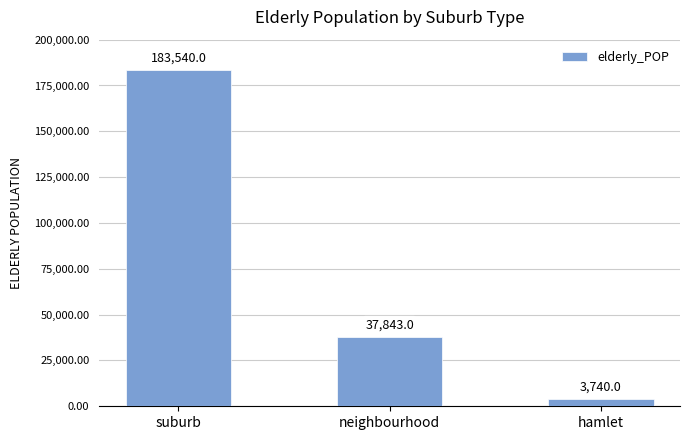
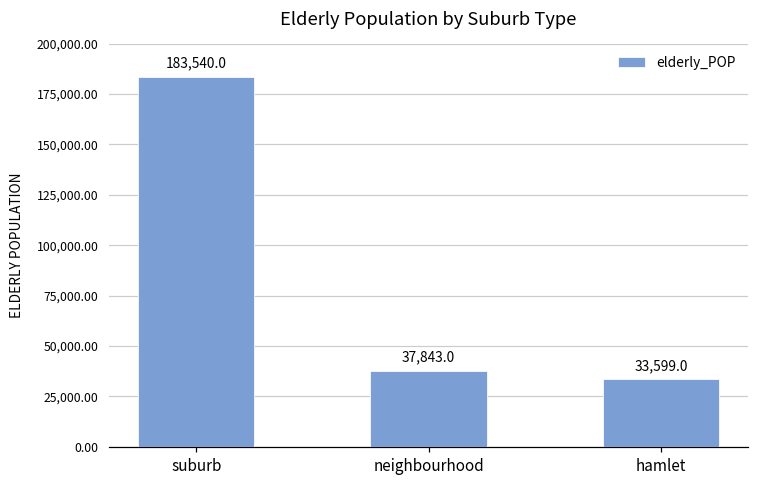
hamlet: 3,740.0 -> 33,599.0
